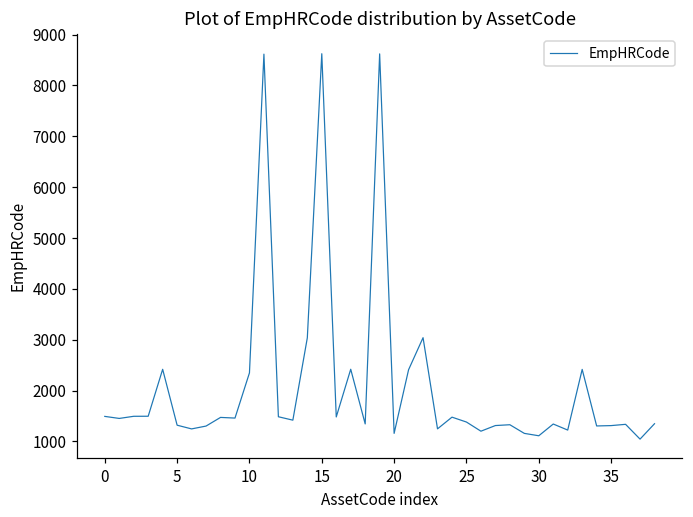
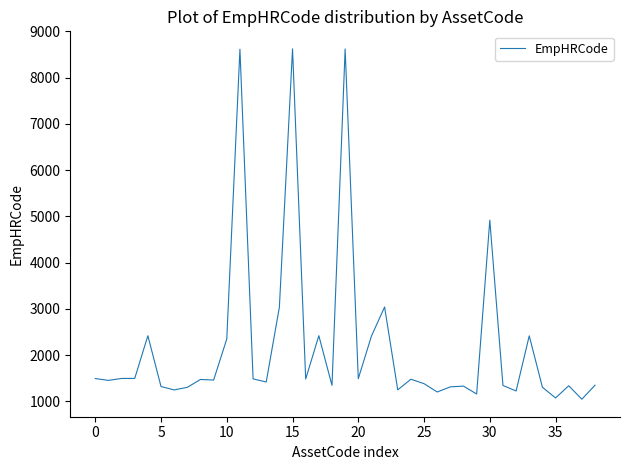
20: 1200 -> 1500
30: 1100 -> 4900
35: 1300 -> 1100
